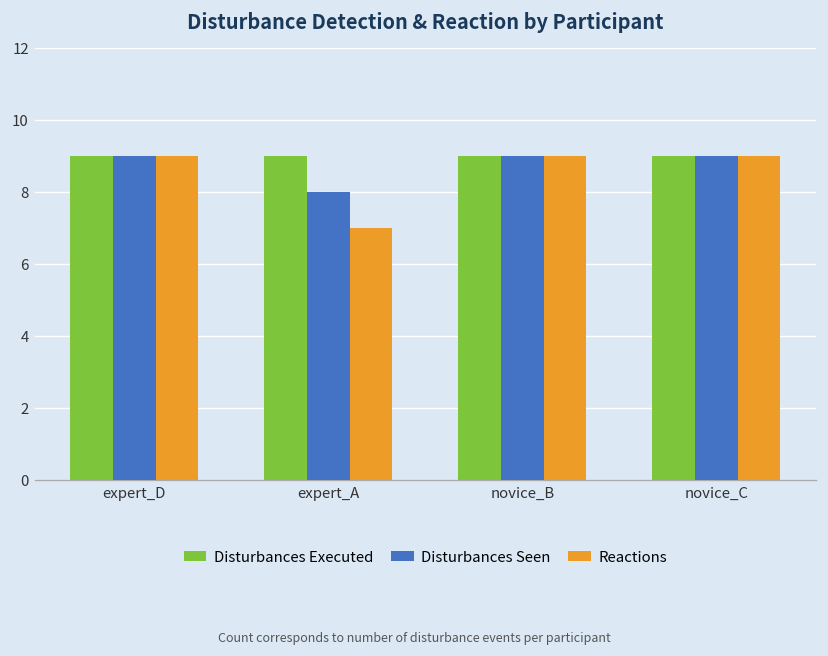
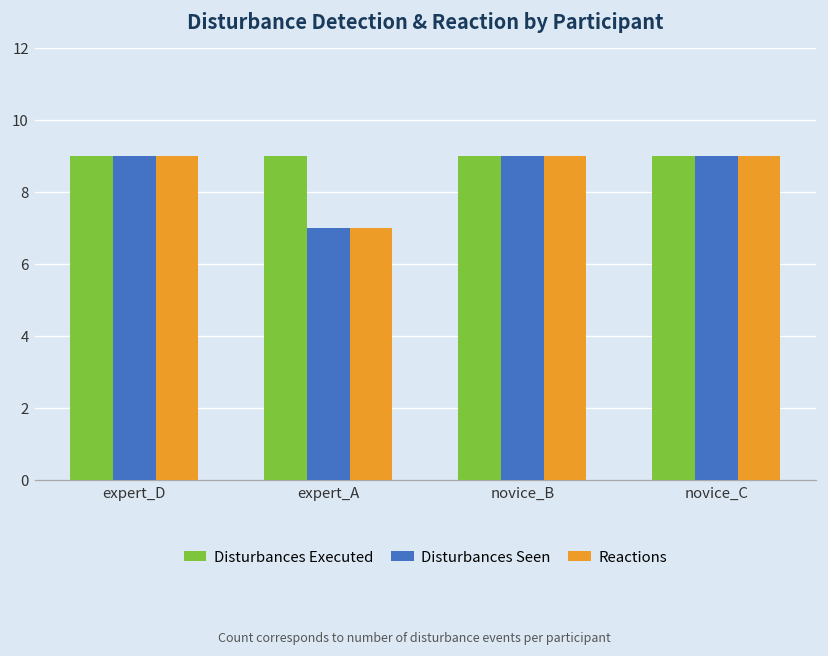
Disturbances Seen, expert_A: 8 -> 7
